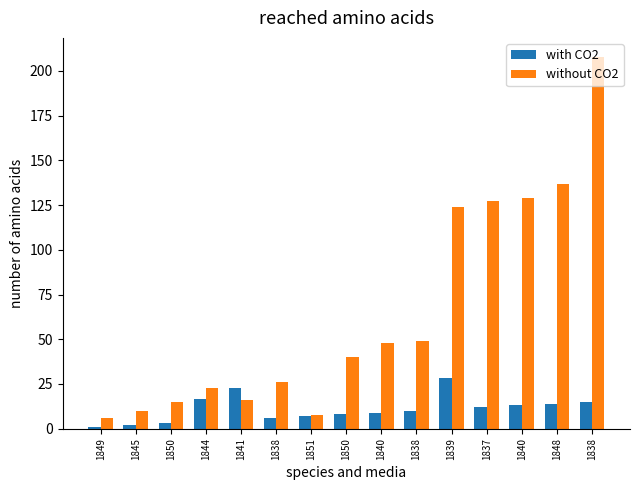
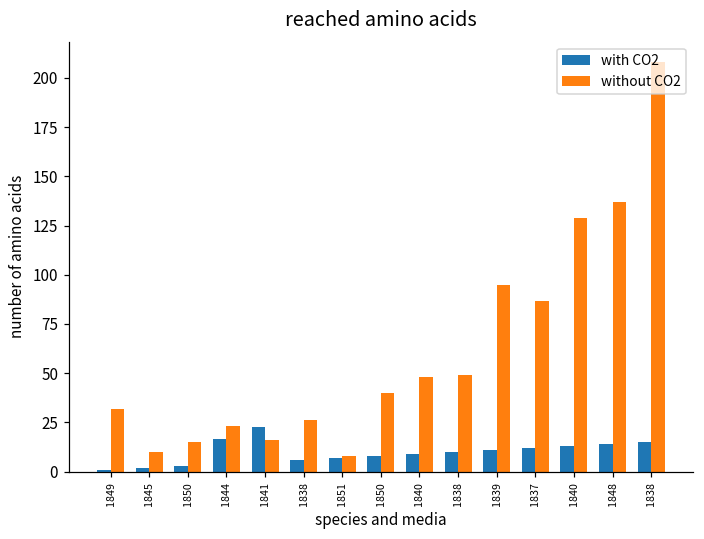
without CO2, 1849: 6 -> 32
with CO2, 1839: 29 -> 11
without CO2, 1839: 124 -> 95
without CO2, 1837: 127 -> 87
